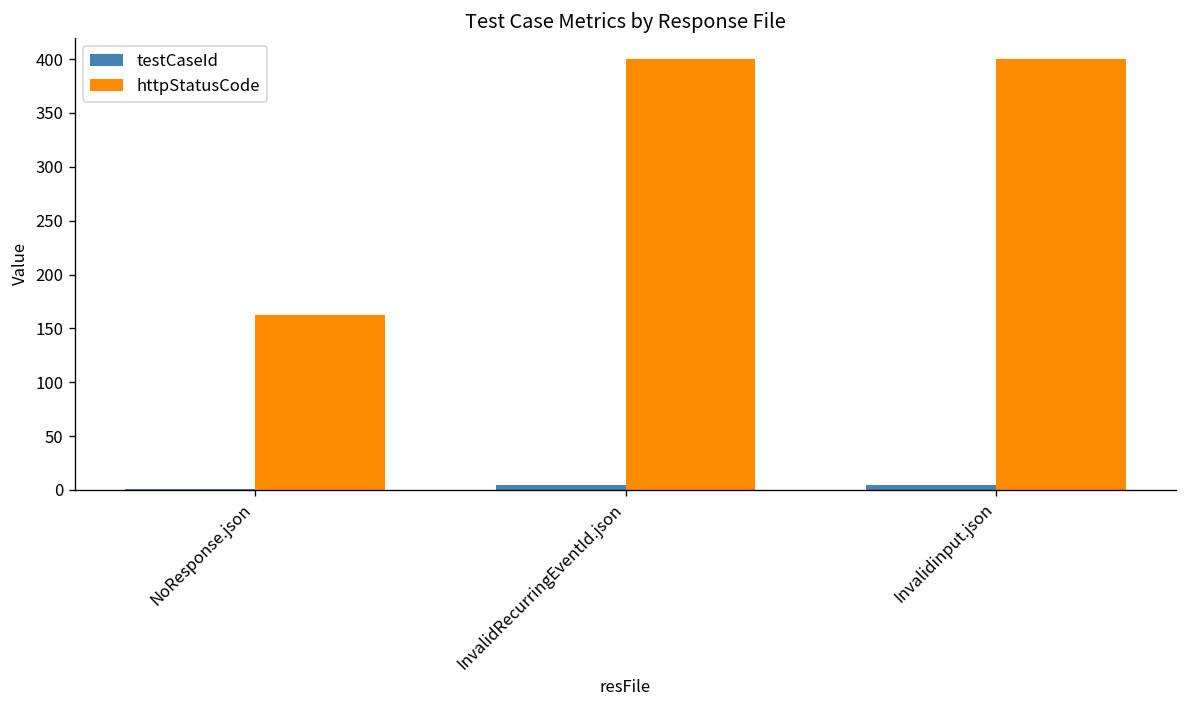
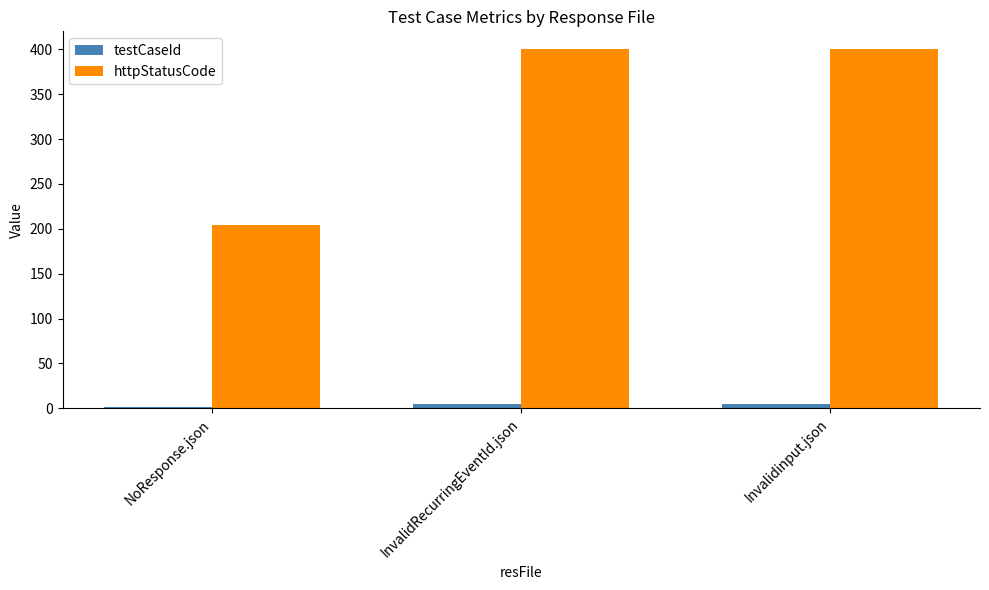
httpStatusCode, NoResponse.json: 160 -> 200
